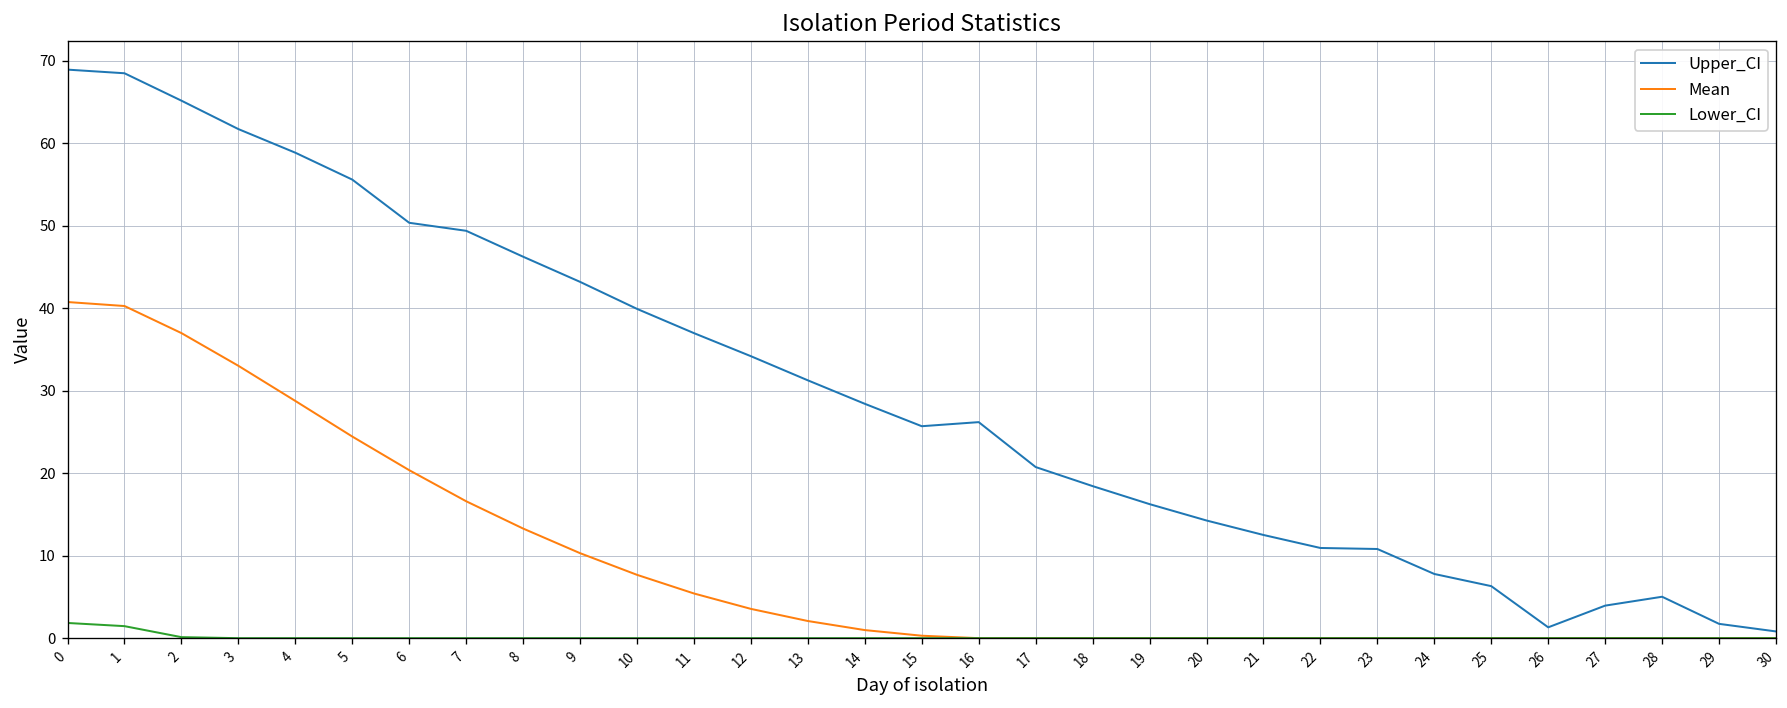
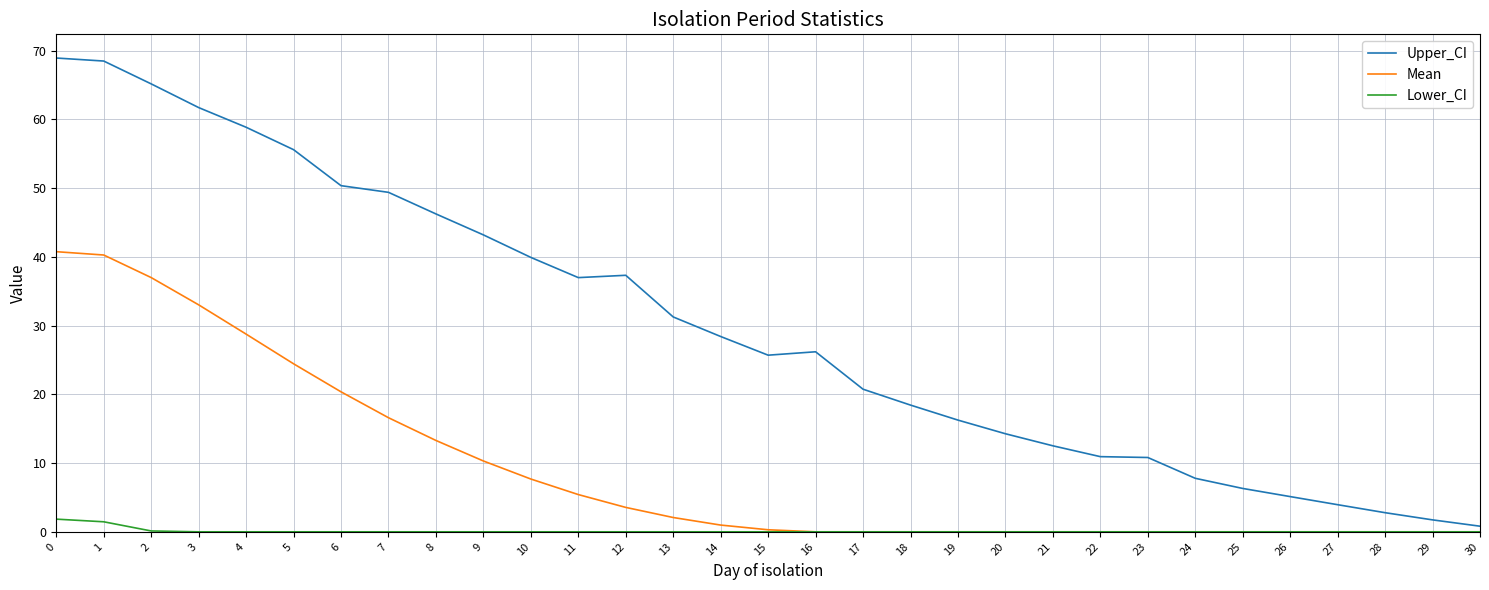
Upper_CI, 12: 34 -> 37
Upper_CI, 26: 1 -> 5
Upper_CI, 28: 5 -> 3
